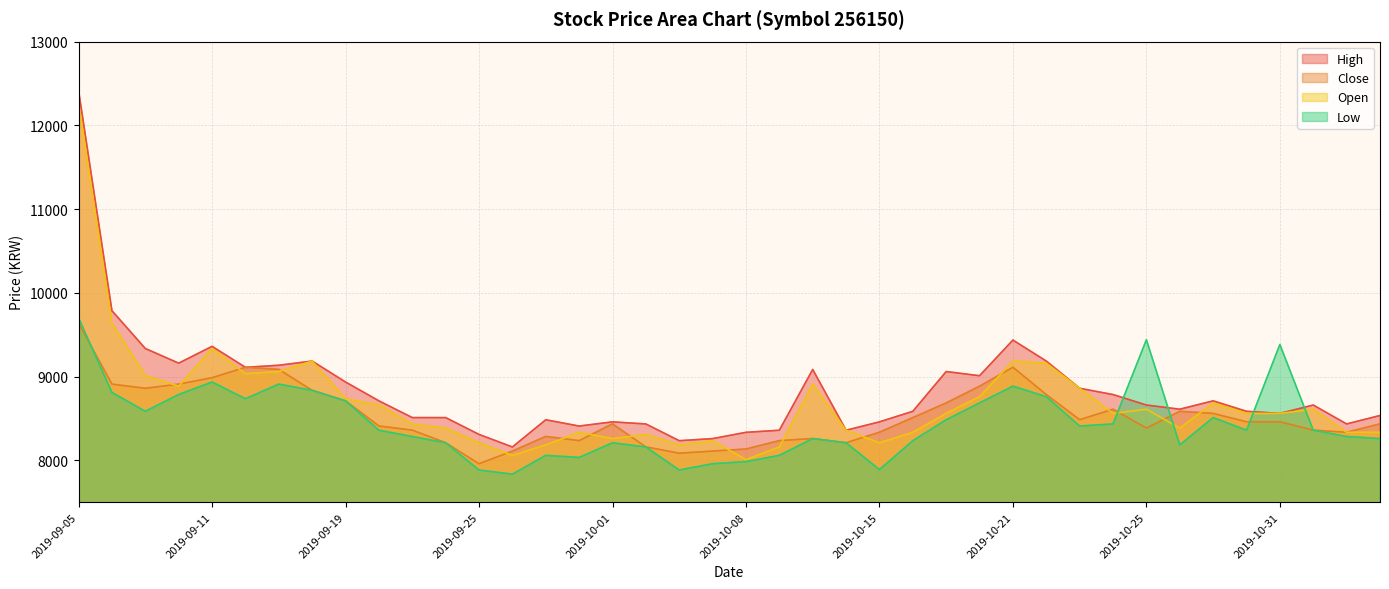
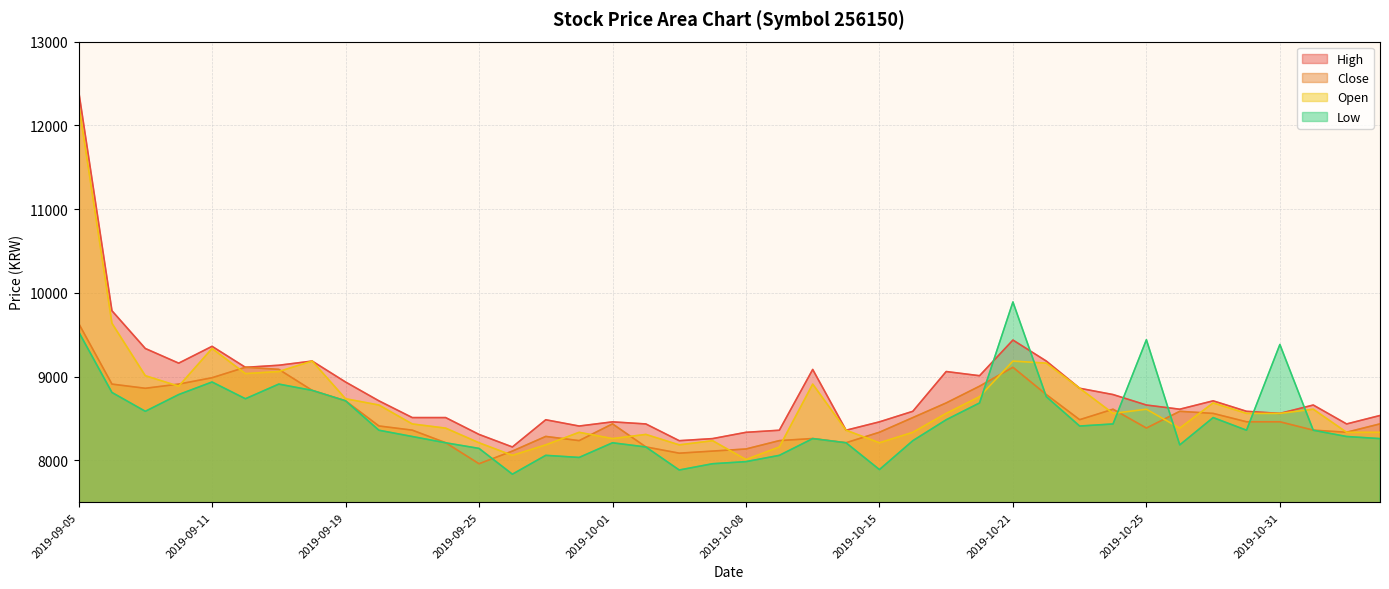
Low, 2019-09-05: 9700 -> 9500
Low, 2019-09-25: 7900 -> 8100
Low, 2019-10-21: 8900 -> 9900
